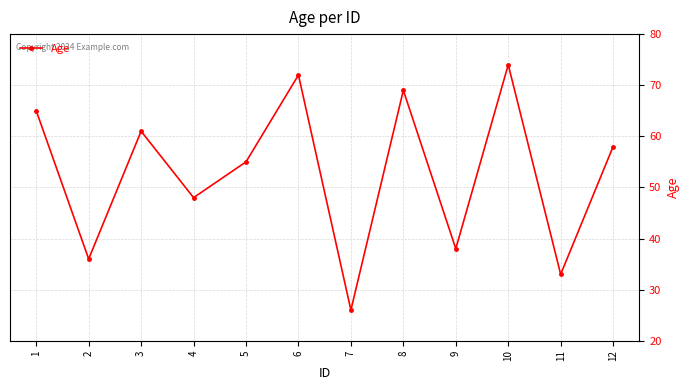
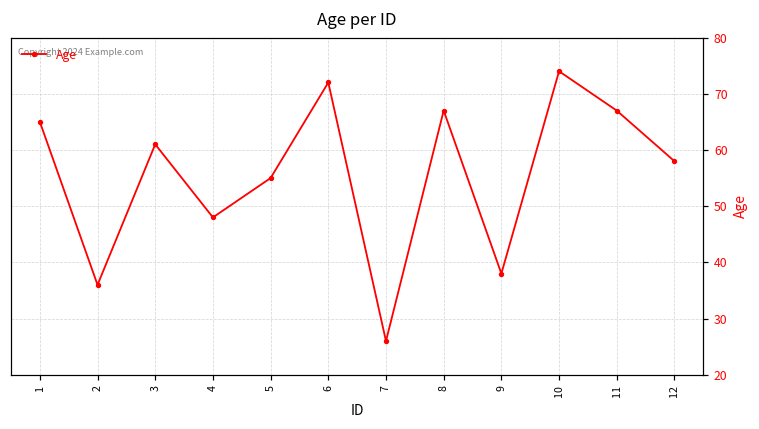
8: 69 -> 67
11: 33 -> 67
